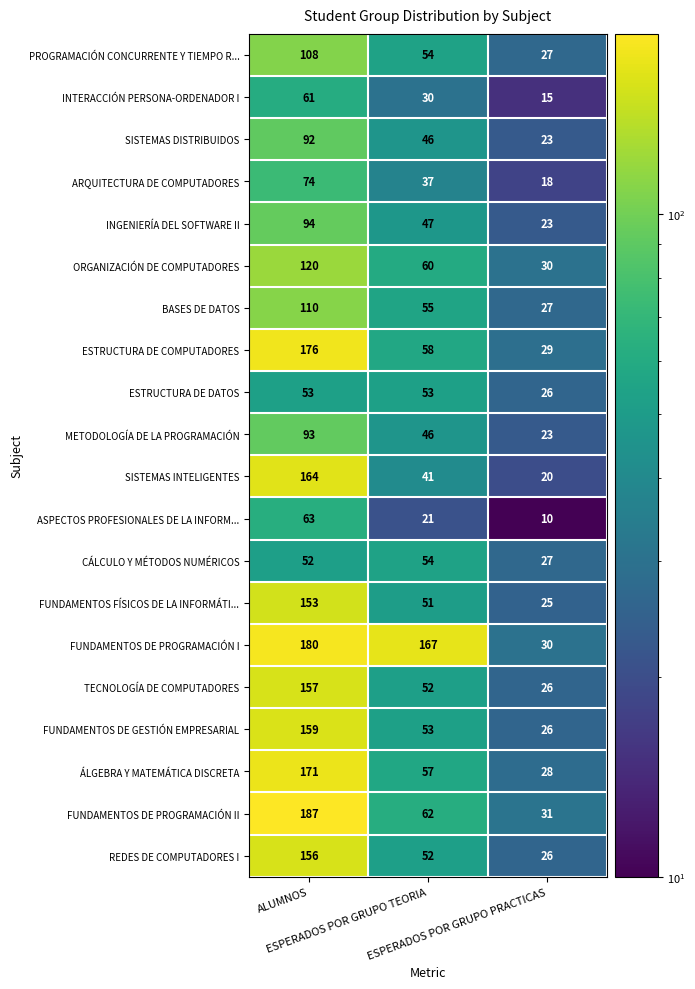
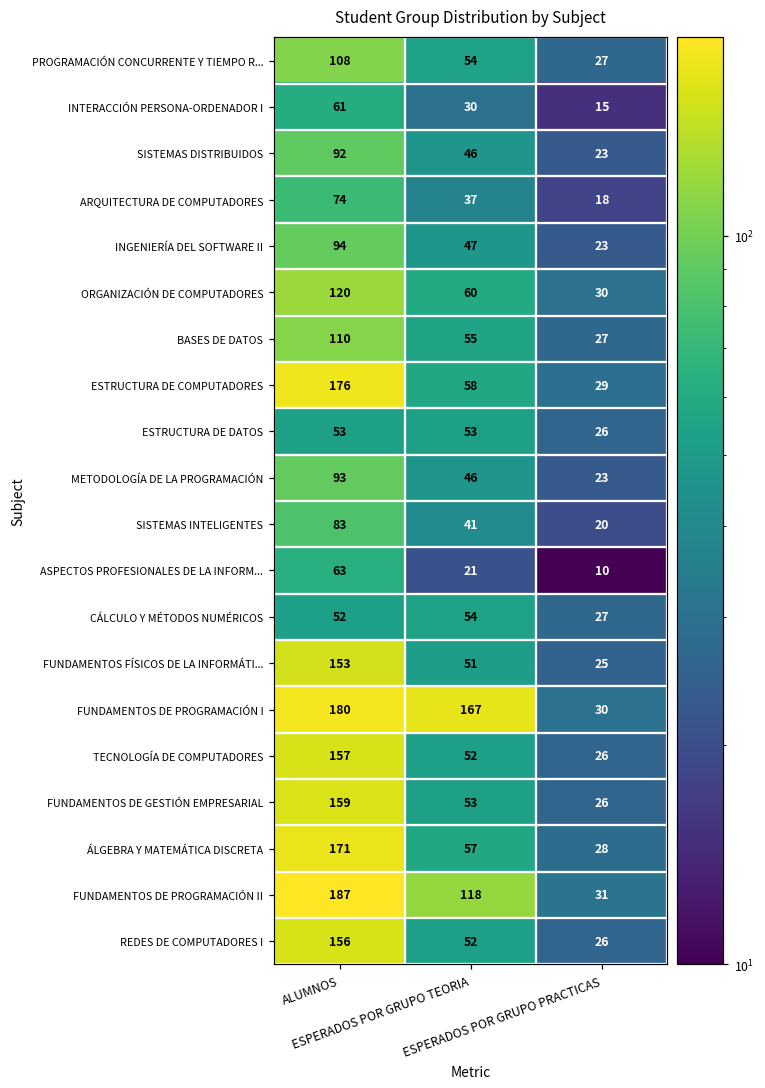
SISTEMAS INTELIGENTES, ALUMNOS: 164 -> 83
FUNDAMENTOS DE PROGRAMACIÓN II, ESPERADOS POR GRUPO TEORIA: 62 -> 118
